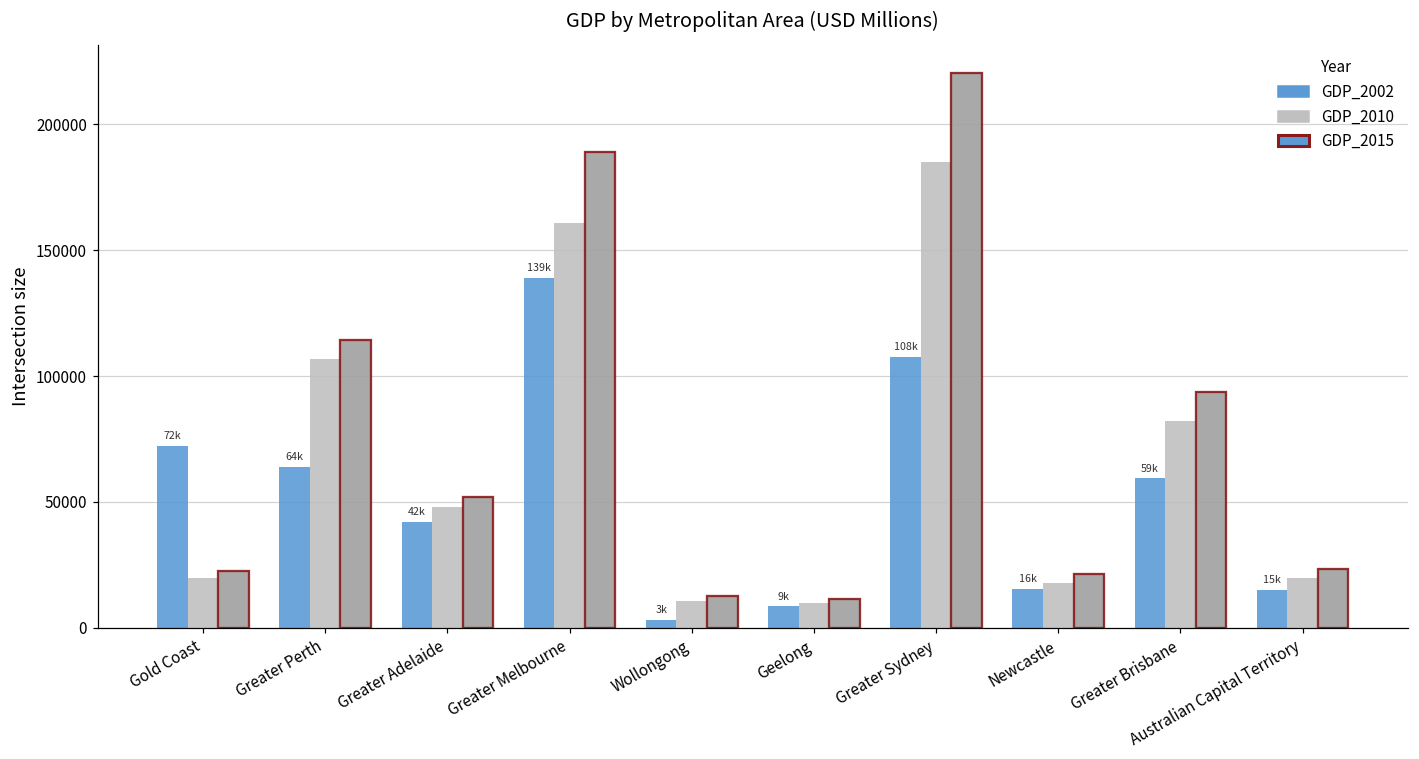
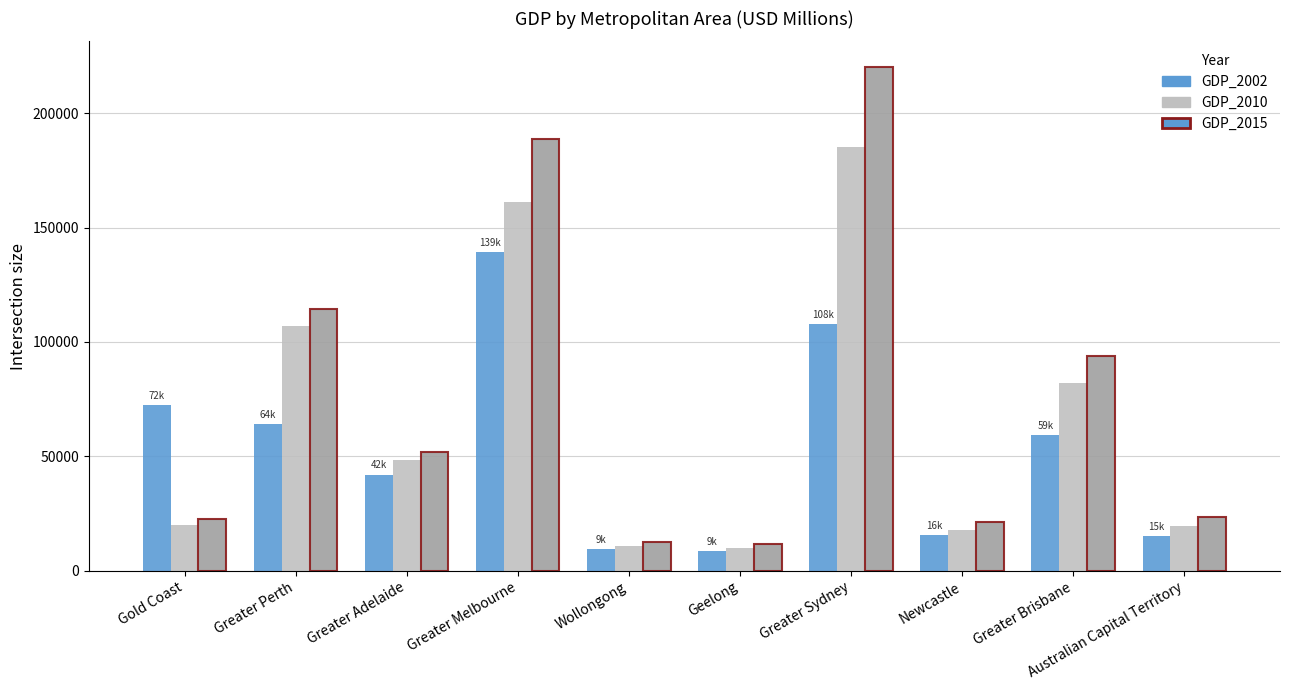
GDP_2002, Wollongong: 3k -> 9k
